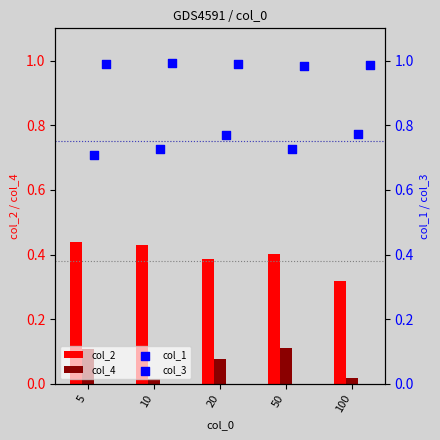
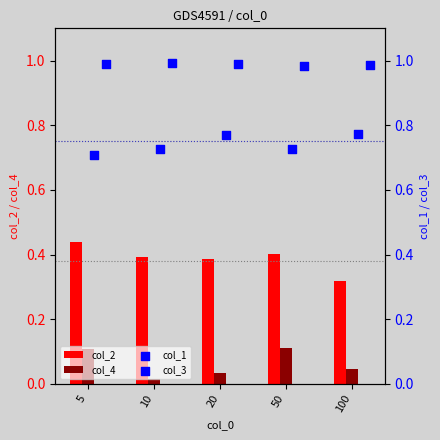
col_2, 10: 0.43 -> 0.39
col_4, 20: 0.08 -> 0.03
col_4, 100: 0.02 -> 0.04
